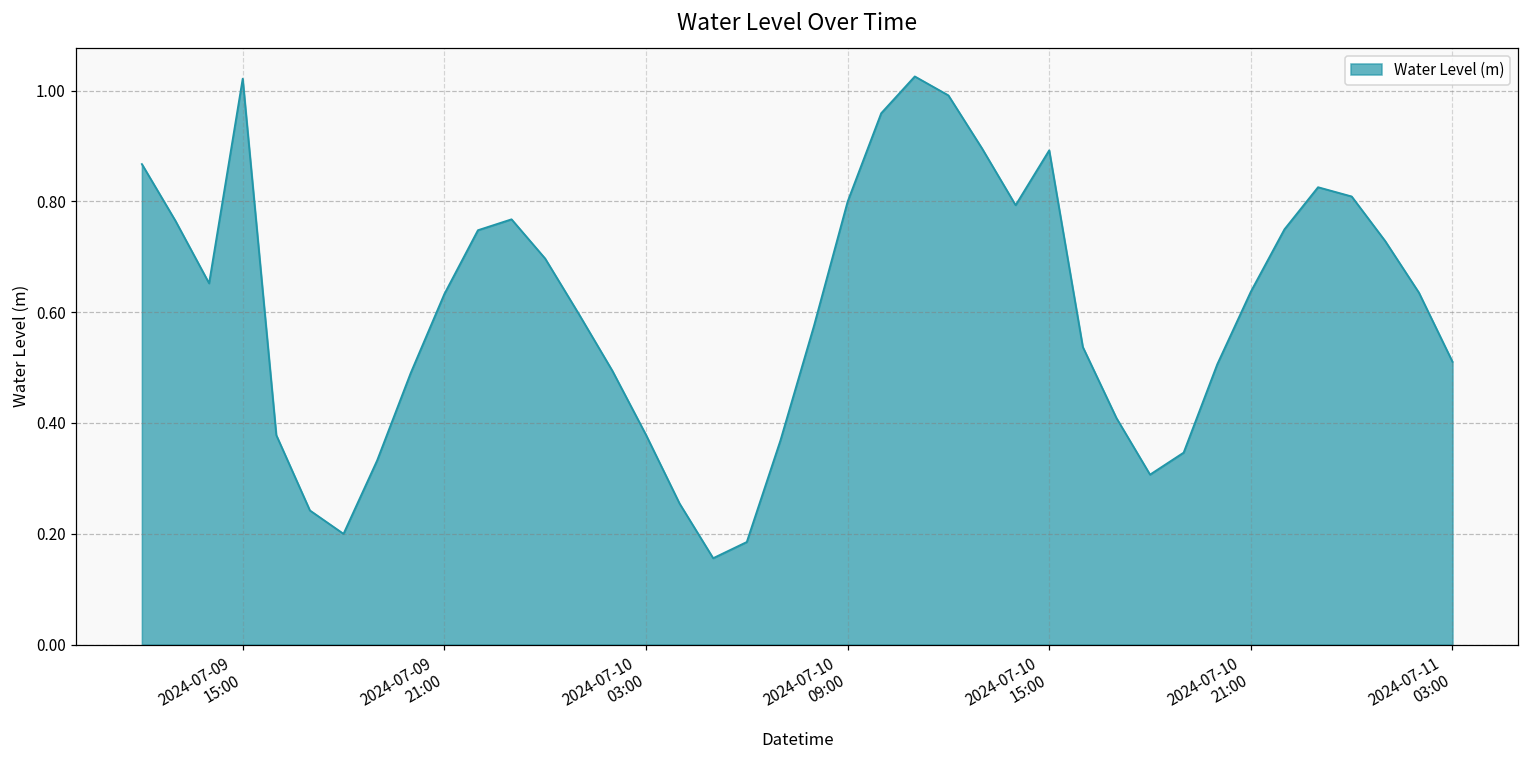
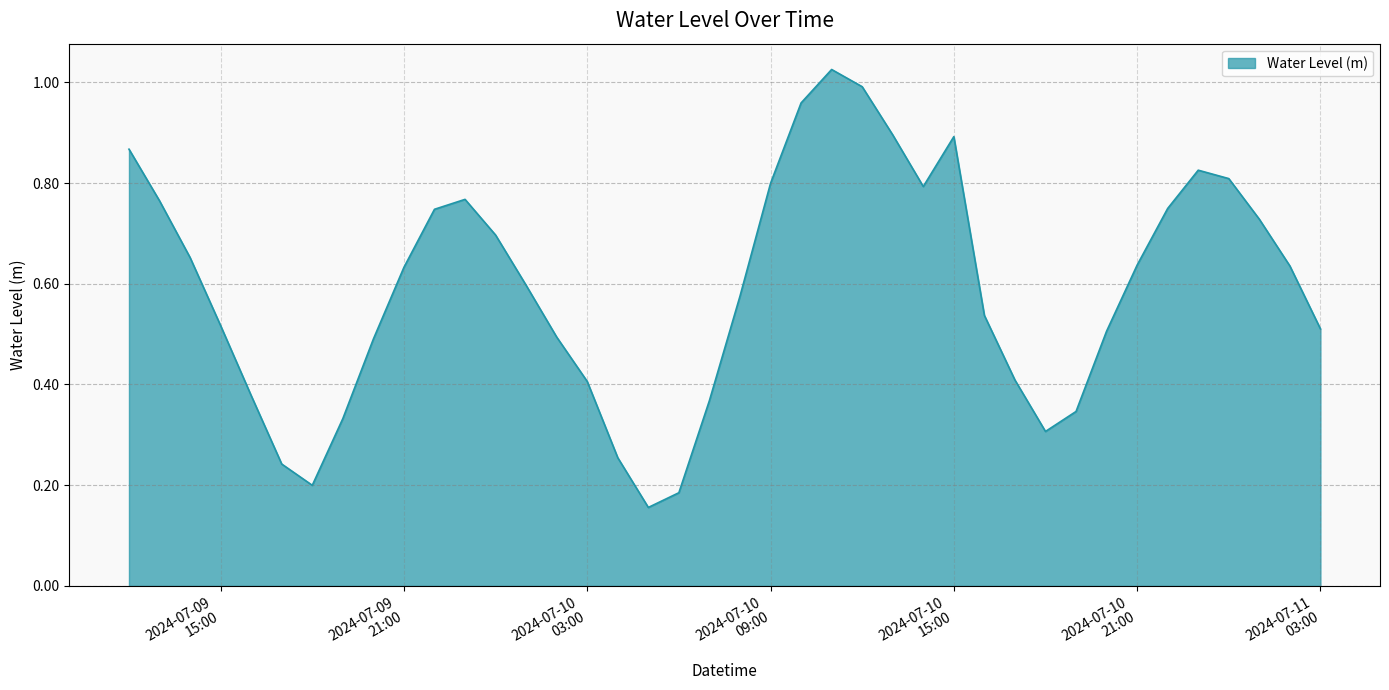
2024-07-09 15:00: 1.02 -> 0.52
2024-07-10 03:00: 0.38 -> 0.41
